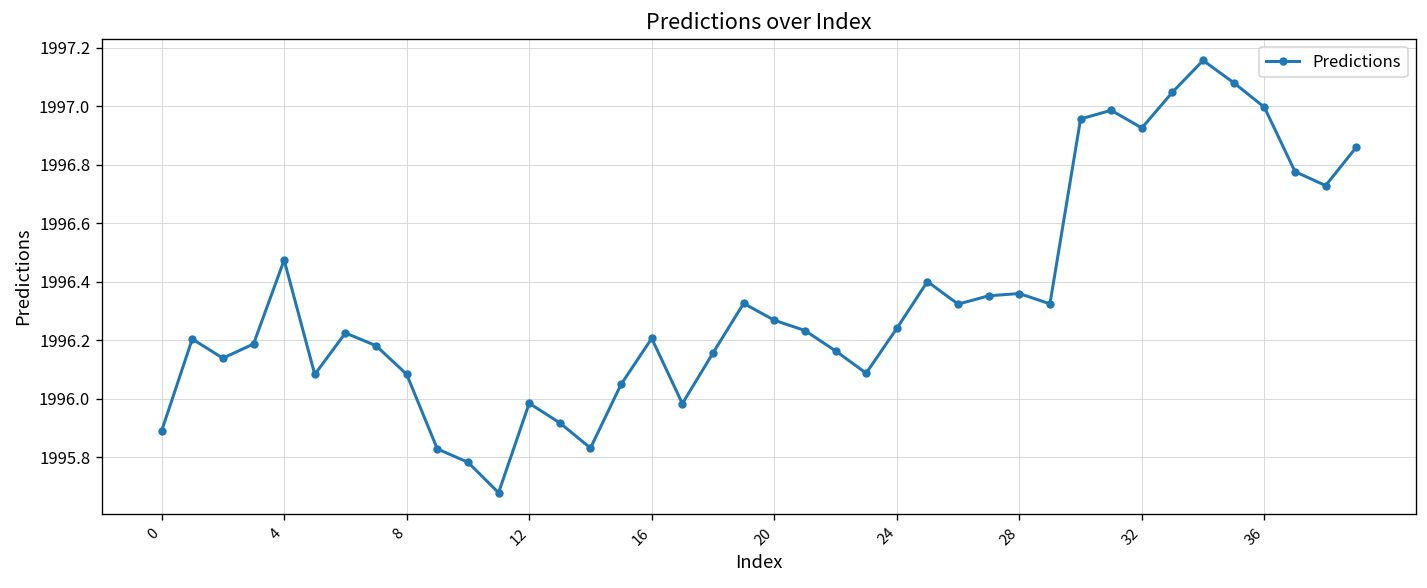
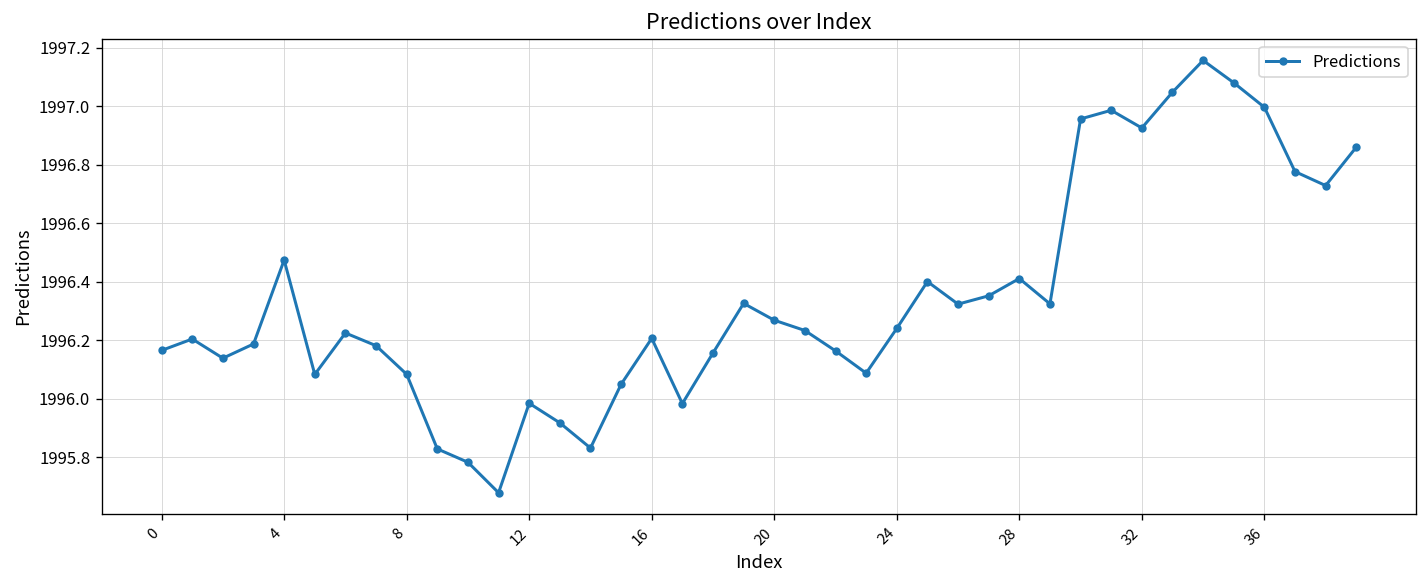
0: 1995.89 -> 1996.17
28: 1996.36 -> 1996.41
